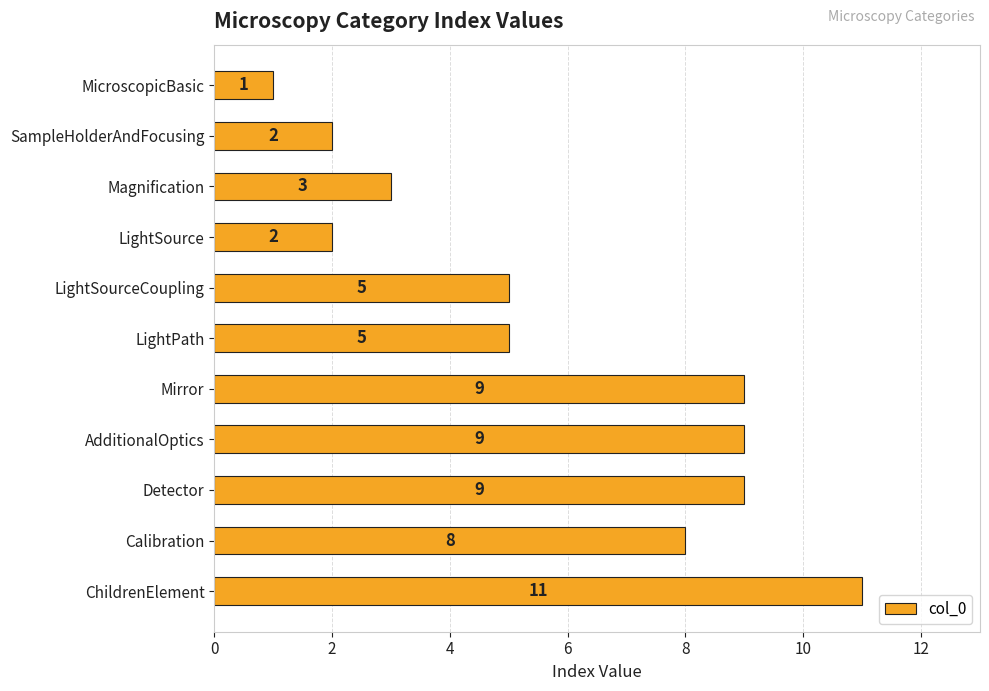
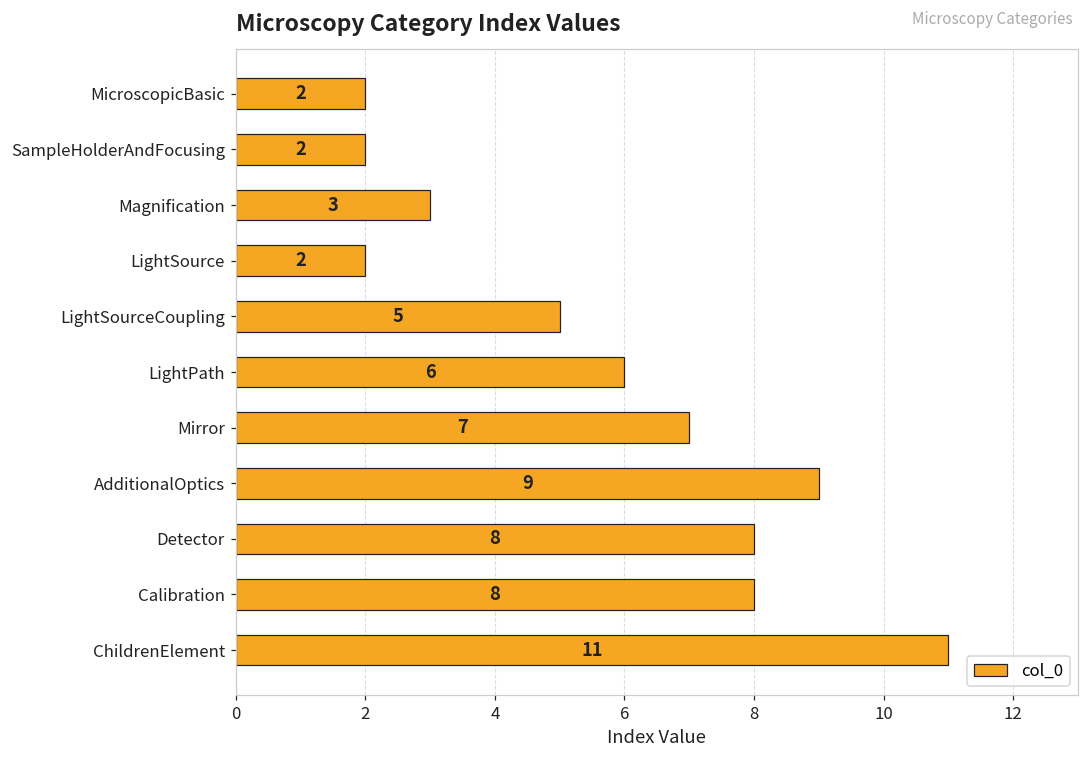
MicroscopicBasic: 1 -> 2
LightPath: 5 -> 6
Mirror: 9 -> 7
Detector: 9 -> 8
